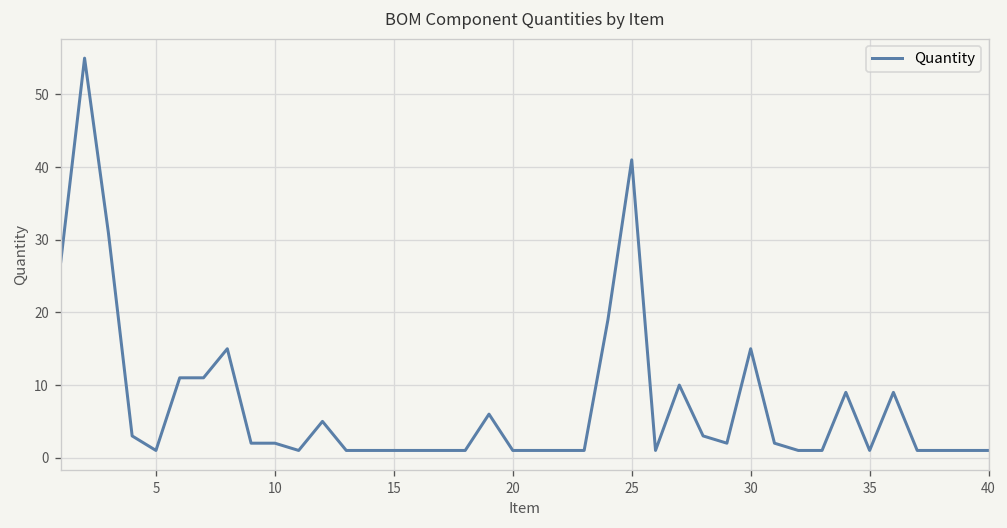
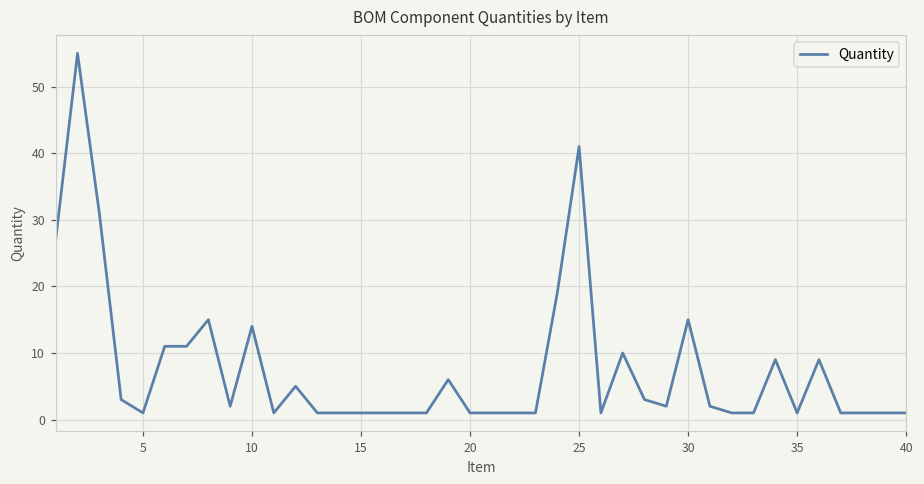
10: 2 -> 14
